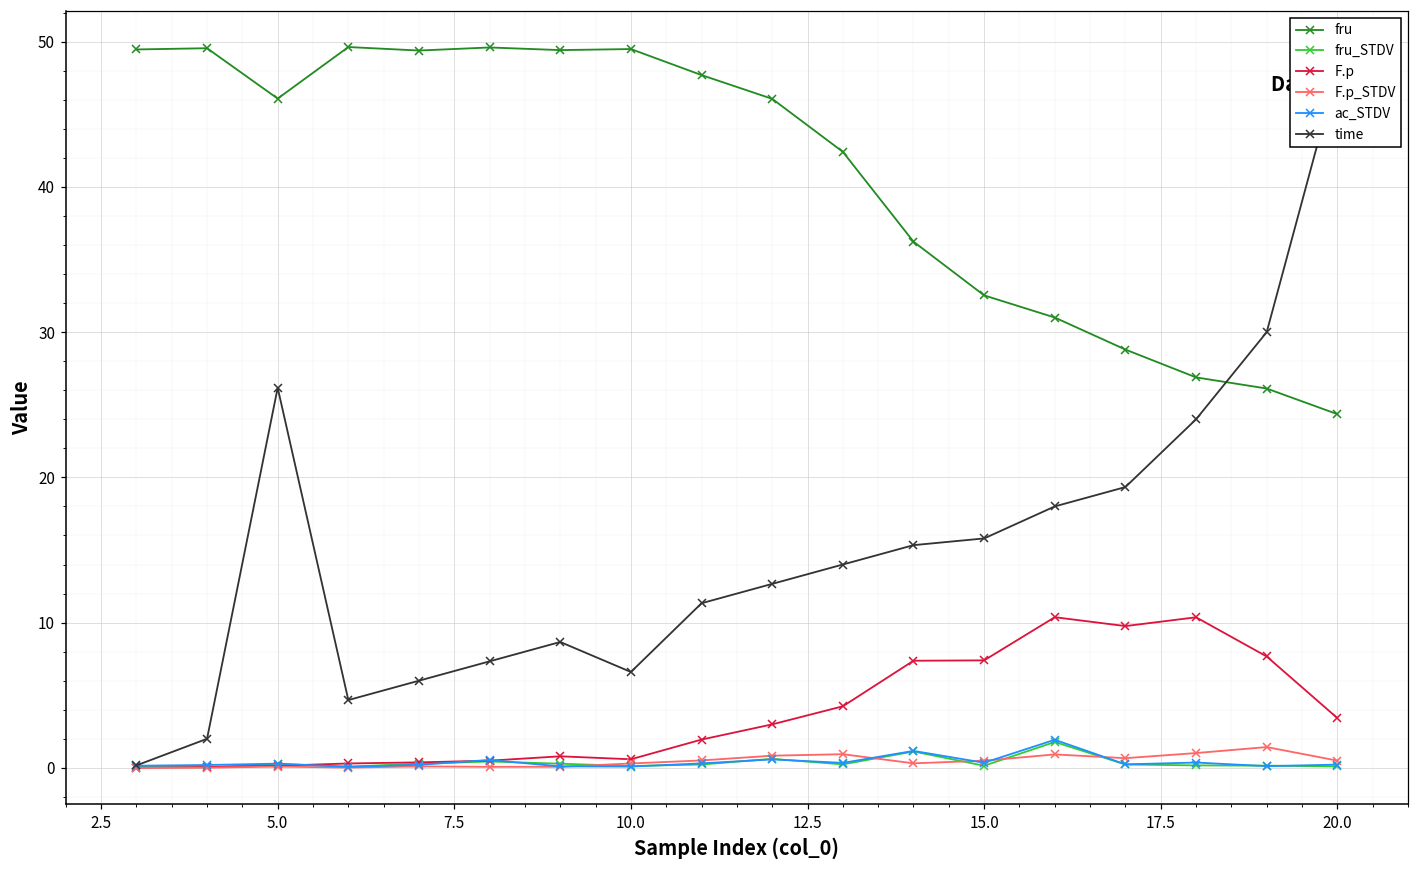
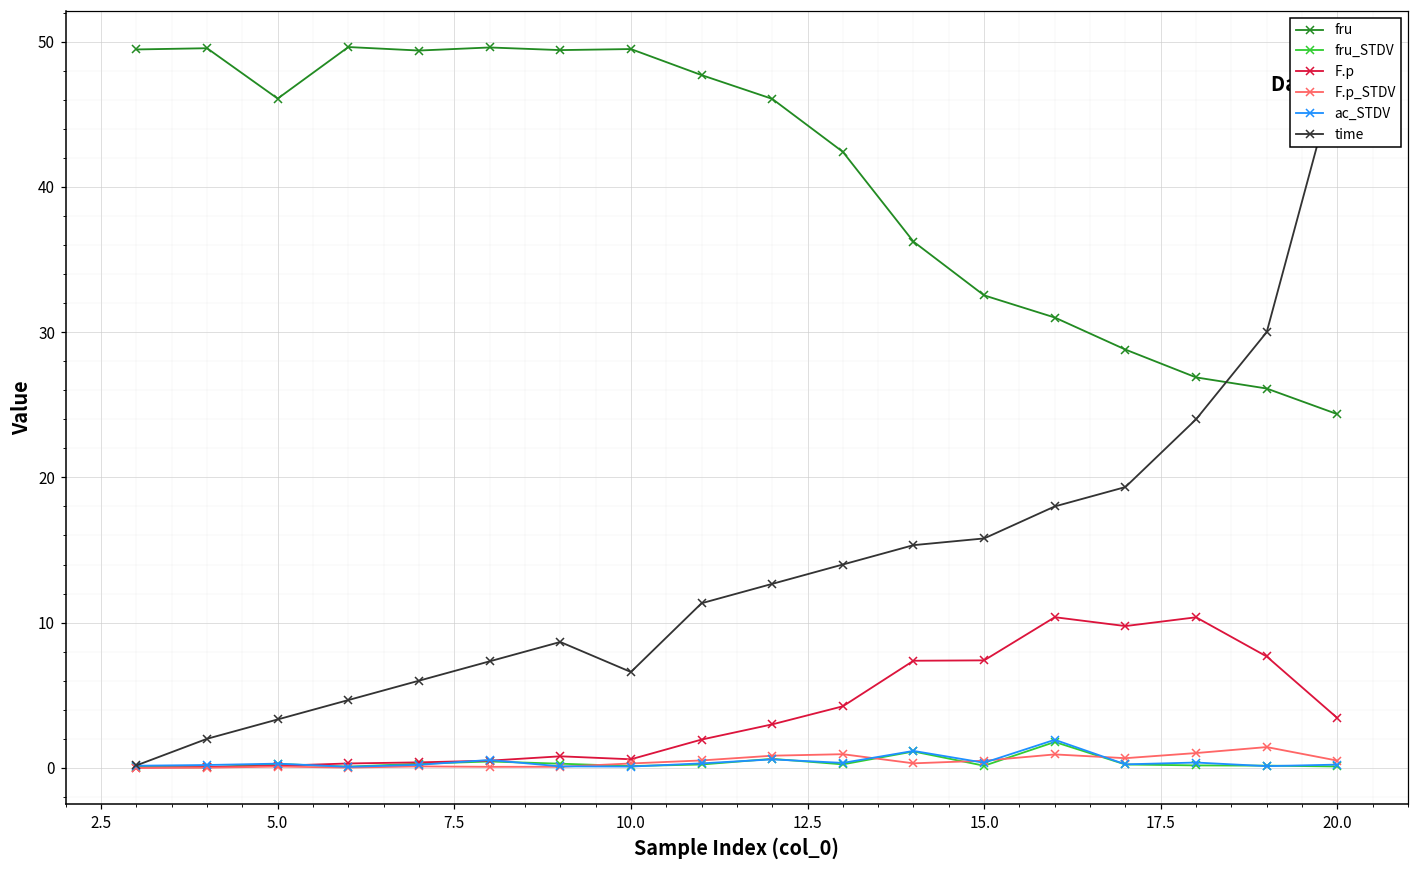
time, 5.0: 26.2 -> 3.3
